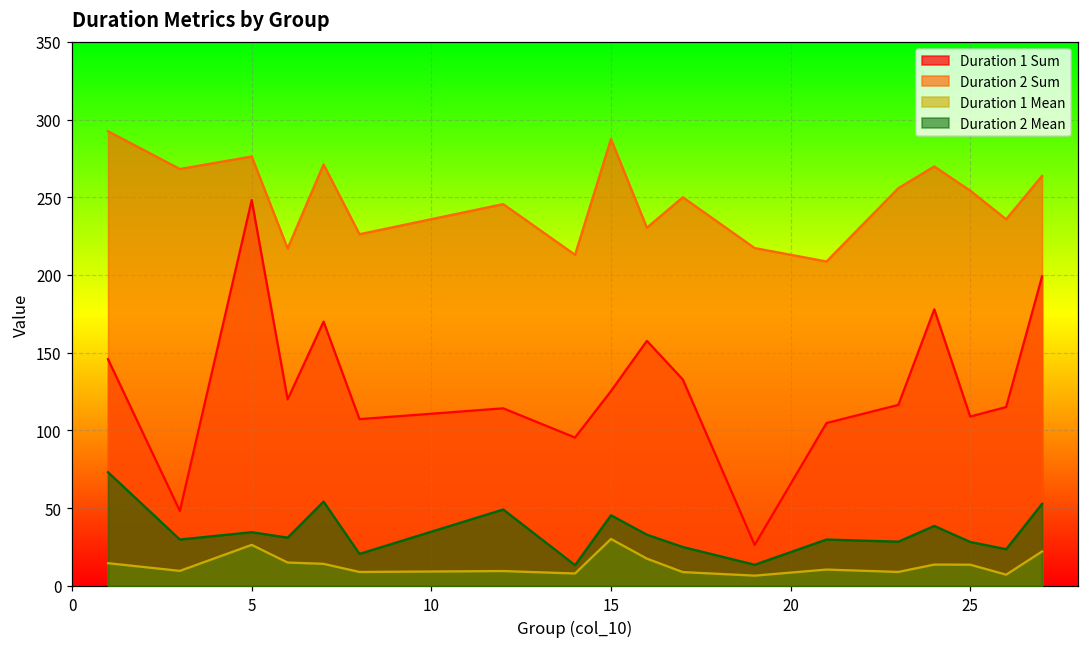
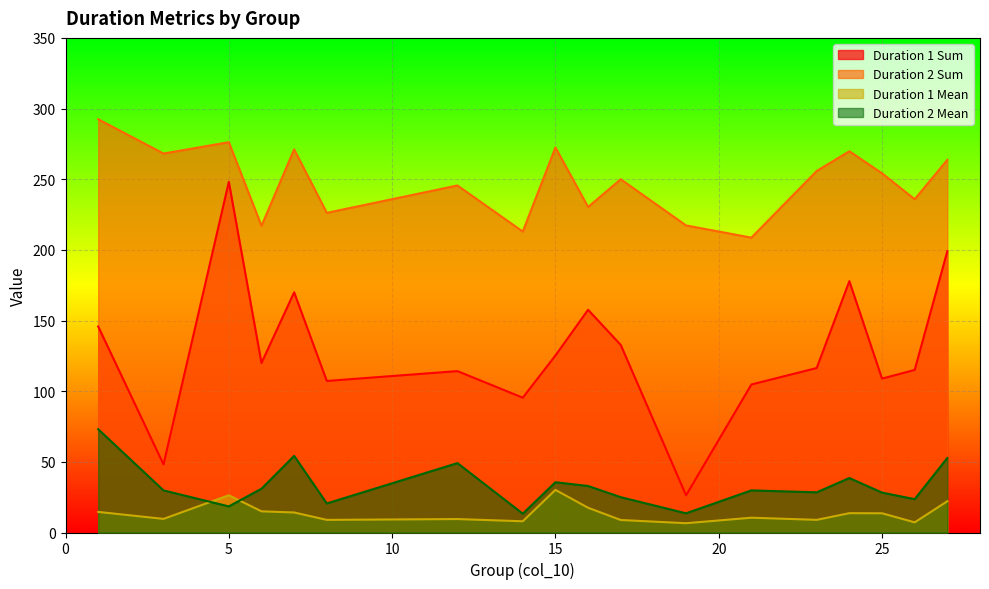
Duration 2 Mean, 5: 35 -> 18
Duration 2 Sum, 15: 287 -> 272
Duration 2 Mean, 15: 45 -> 36
